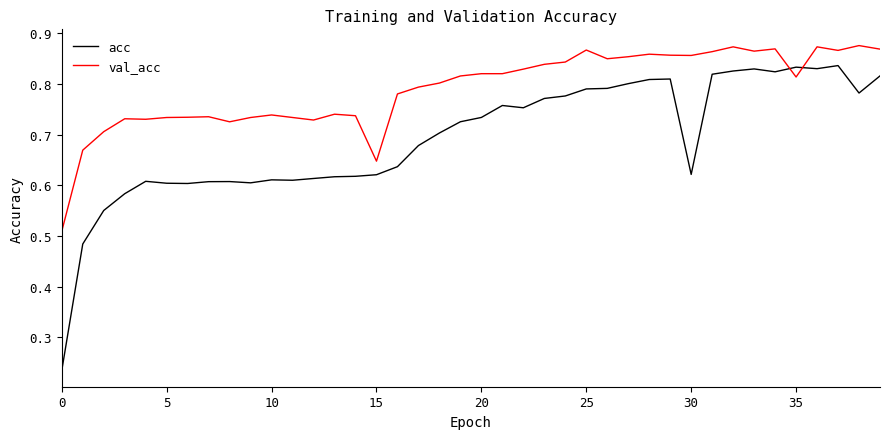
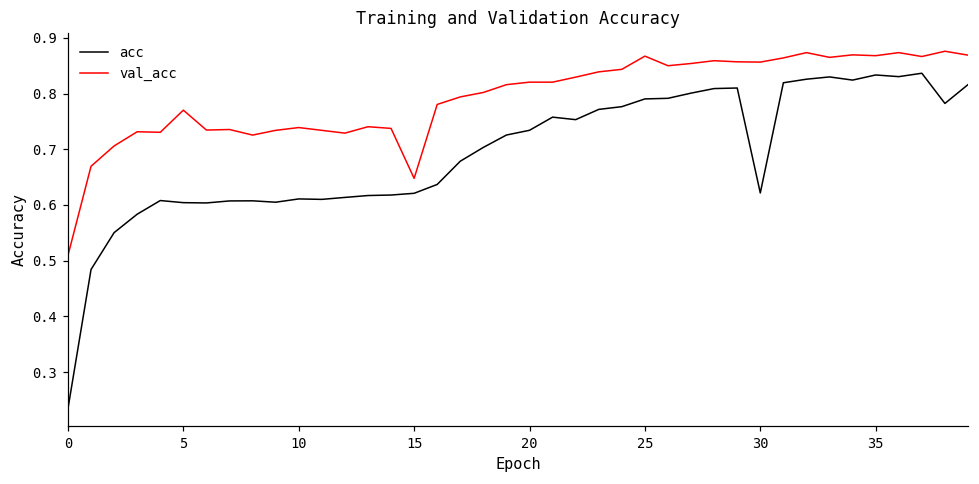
val_acc, 5: 0.73 -> 0.77
val_acc, 35: 0.81 -> 0.87
